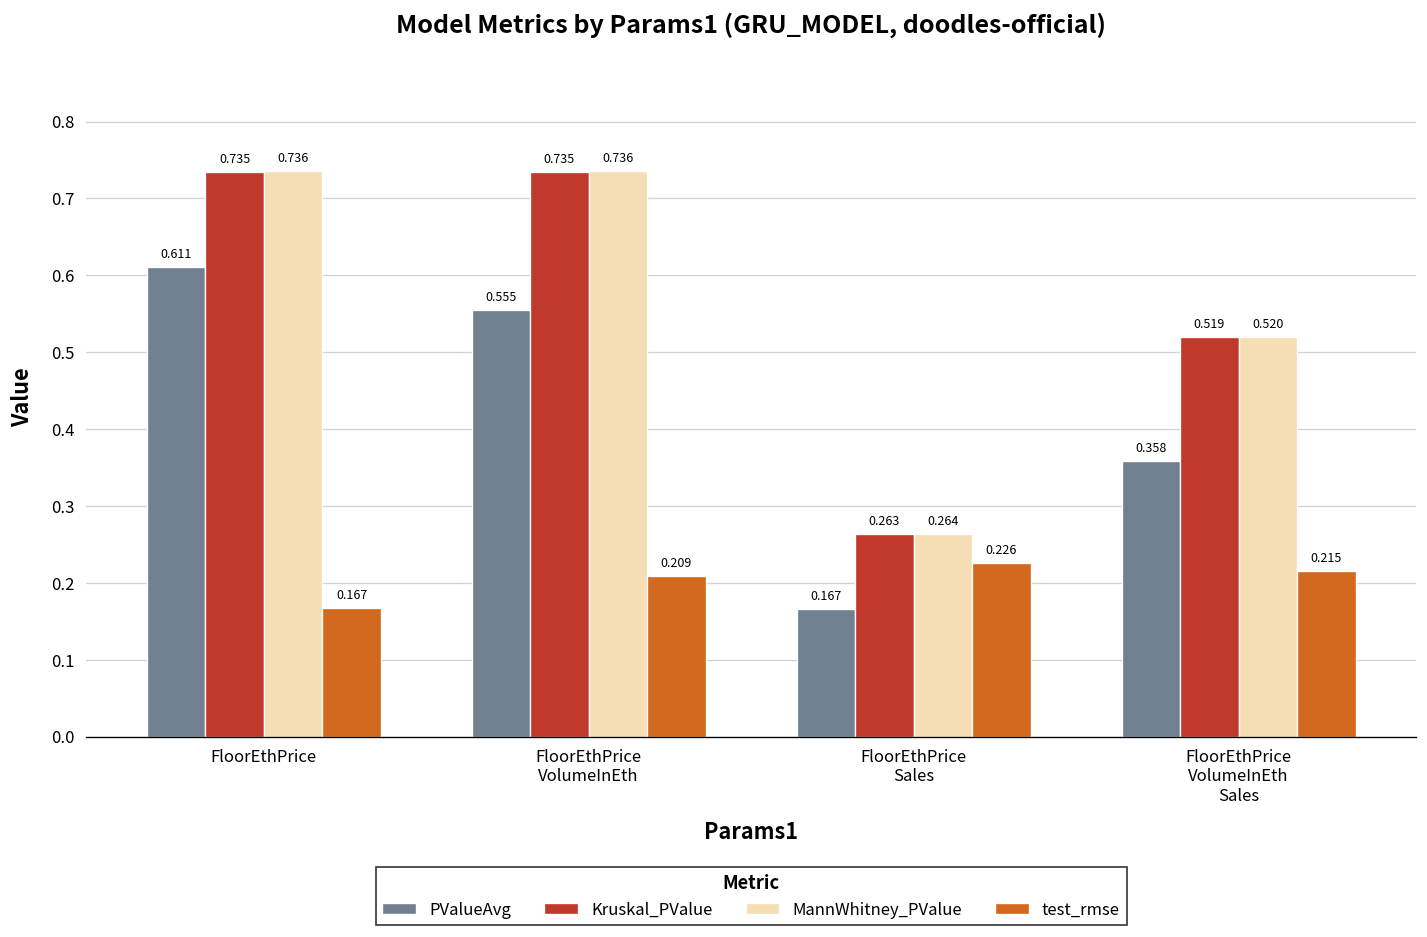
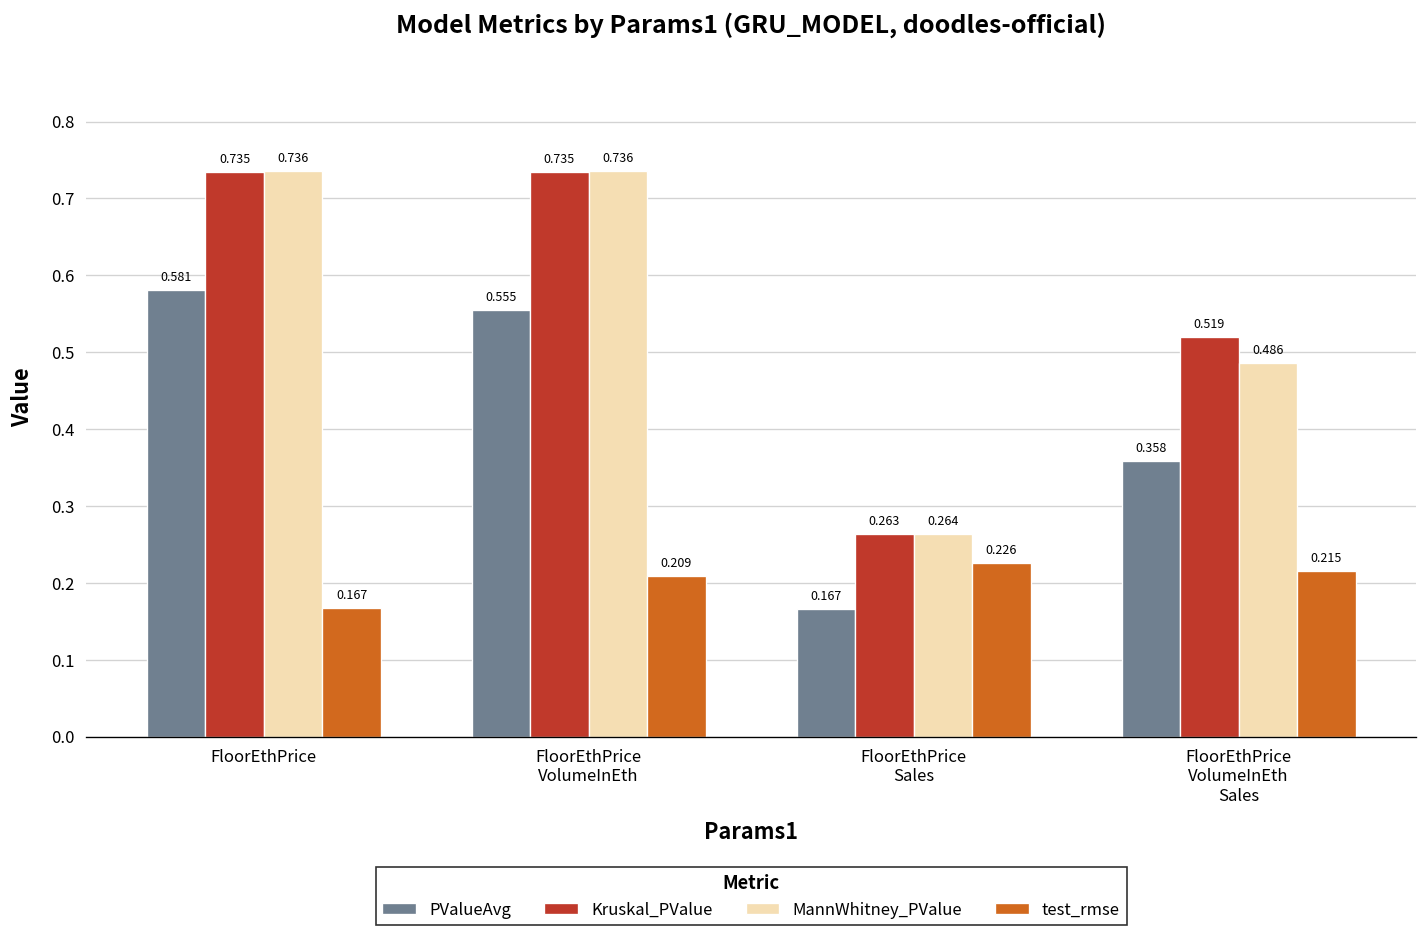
PValueAvg, FloorEthPrice: 0.611 -> 0.581
MannWhitney_PValue, FloorEthPrice VolumeInEth Sales: 0.520 -> 0.486
